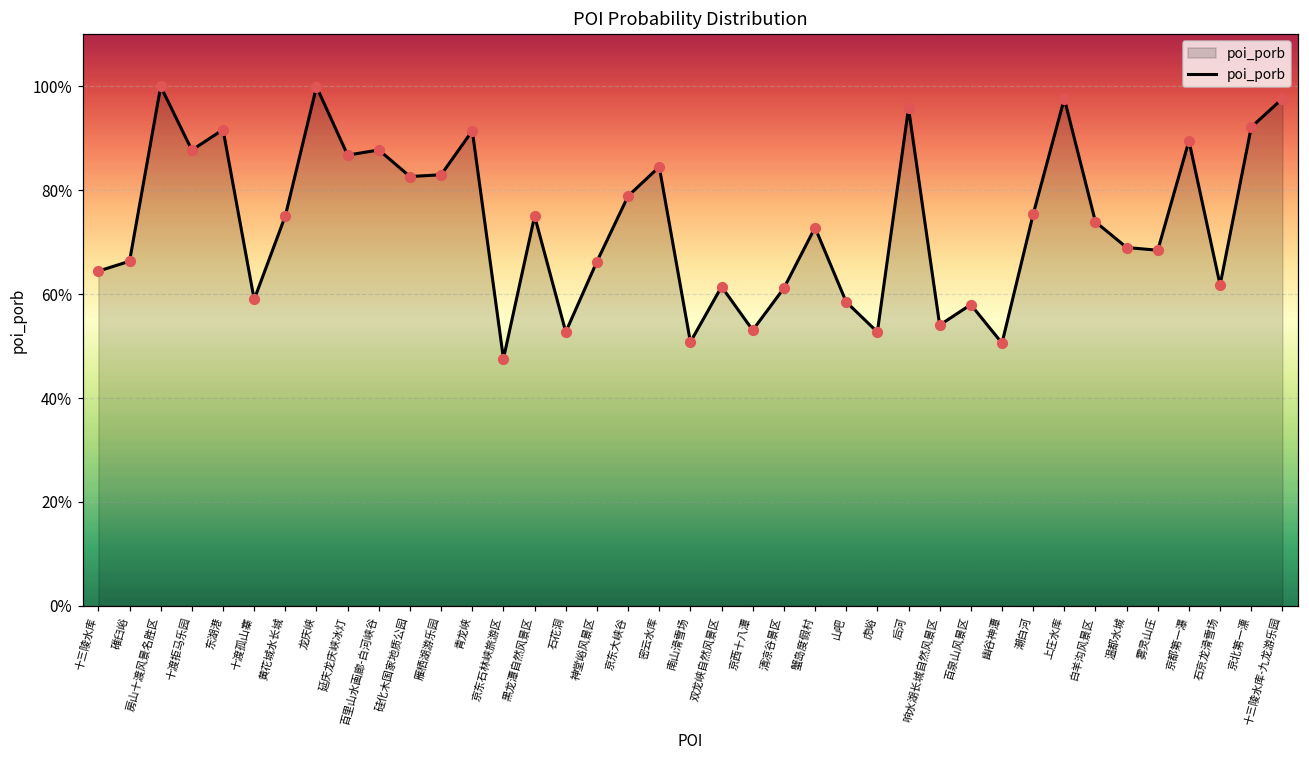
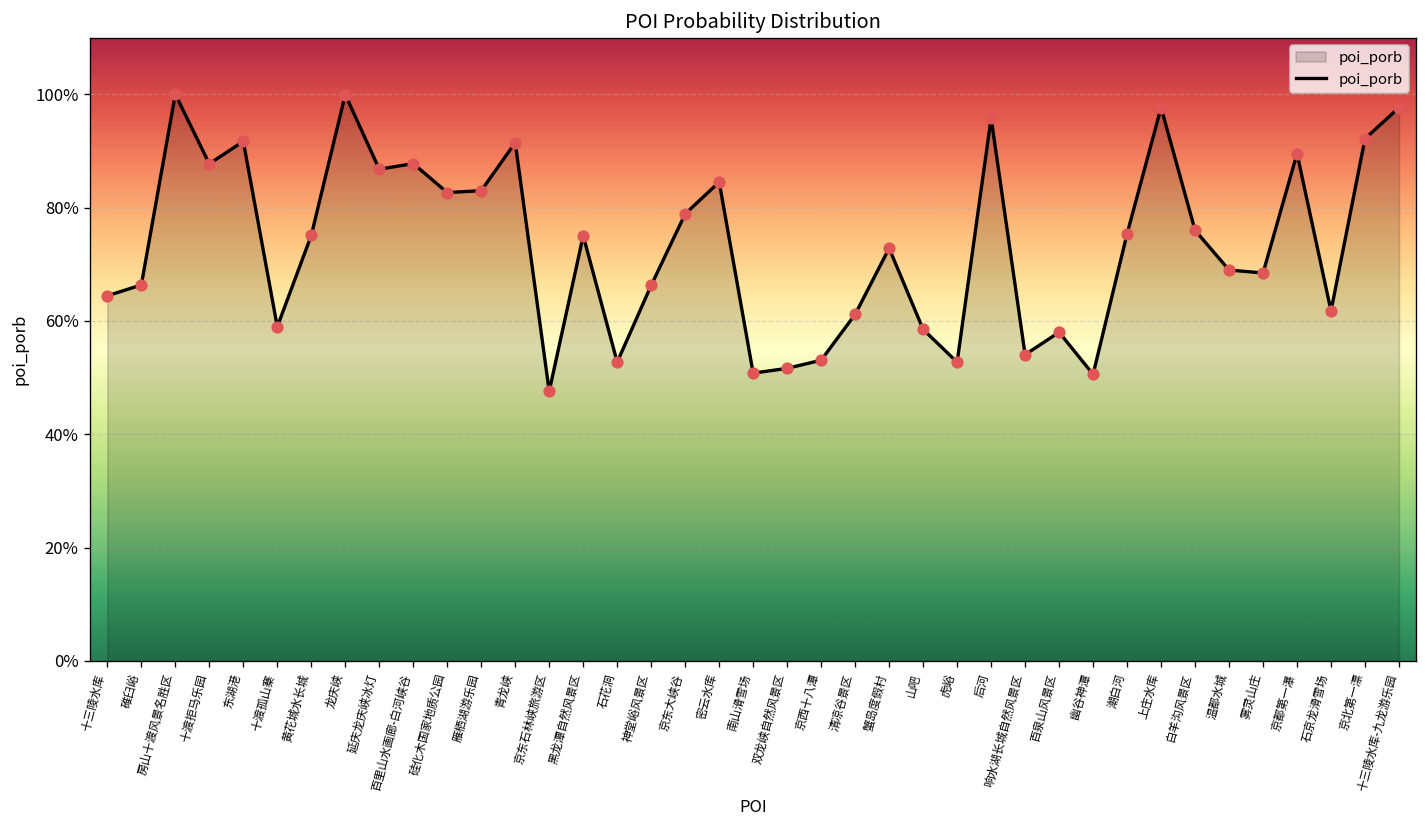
双龙峡自然风景区: 61% -> 52%
白羊沟风景区: 74% -> 76%
